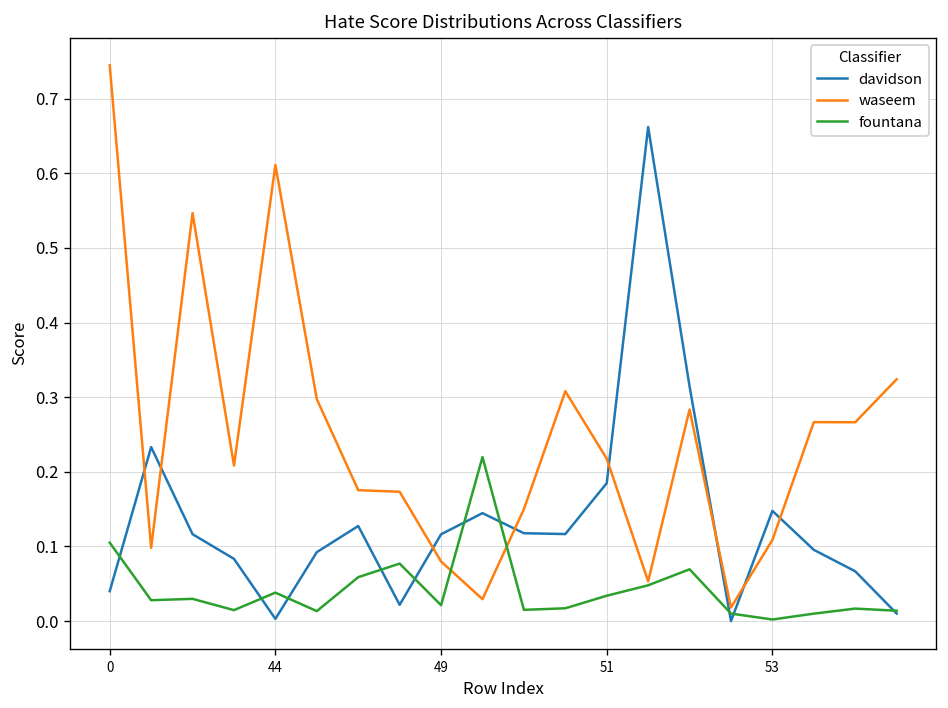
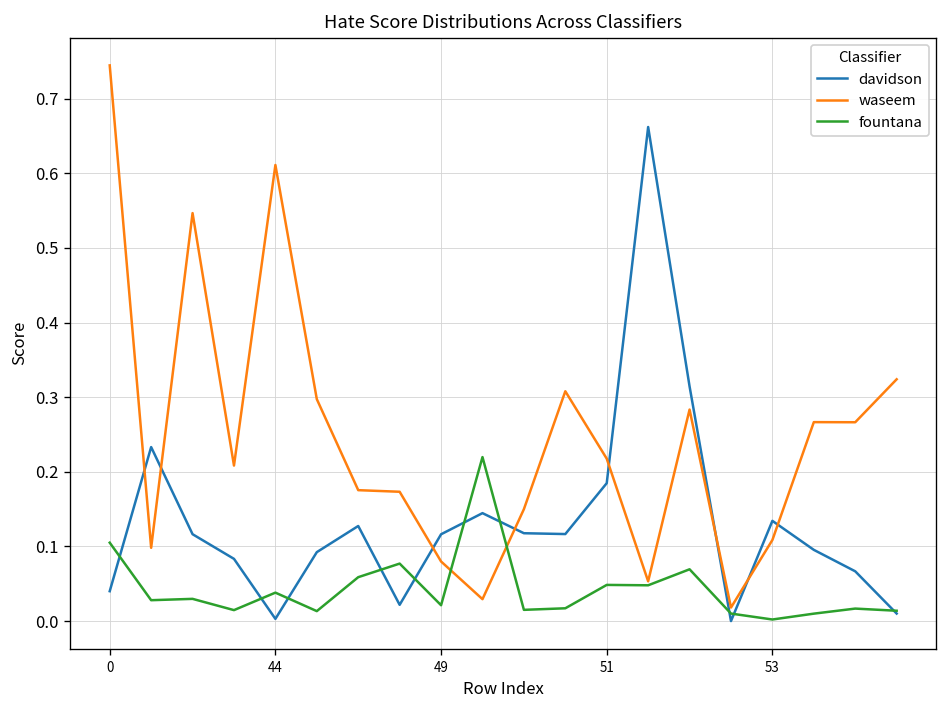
fountana, 51: 0.03 -> 0.05
davidson, 53: 0.15 -> 0.13
